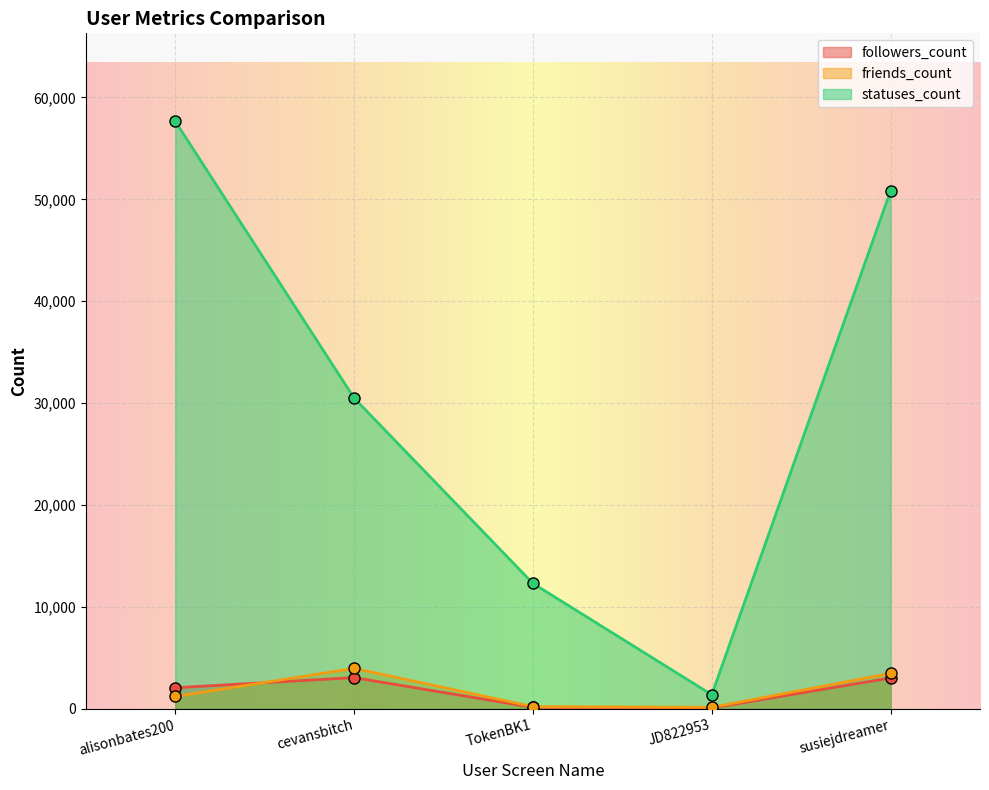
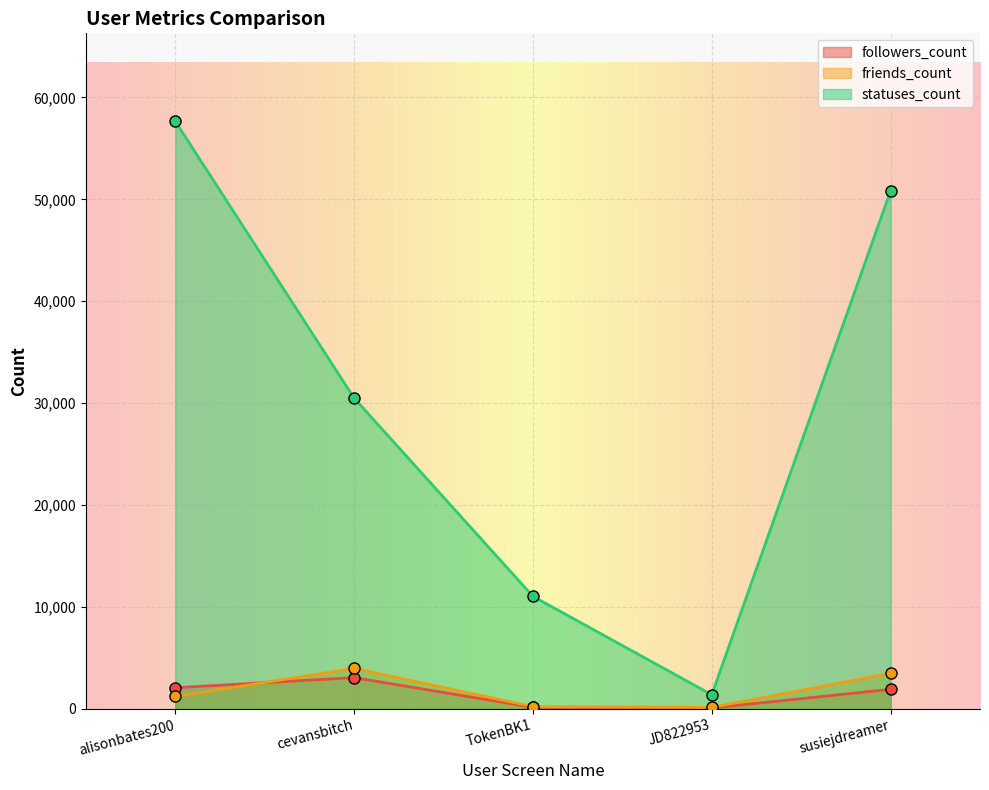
statuses_count, TokenBK1: 12,300 -> 11,000
followers_count, susiejdreamer: 3,000 -> 1,900
